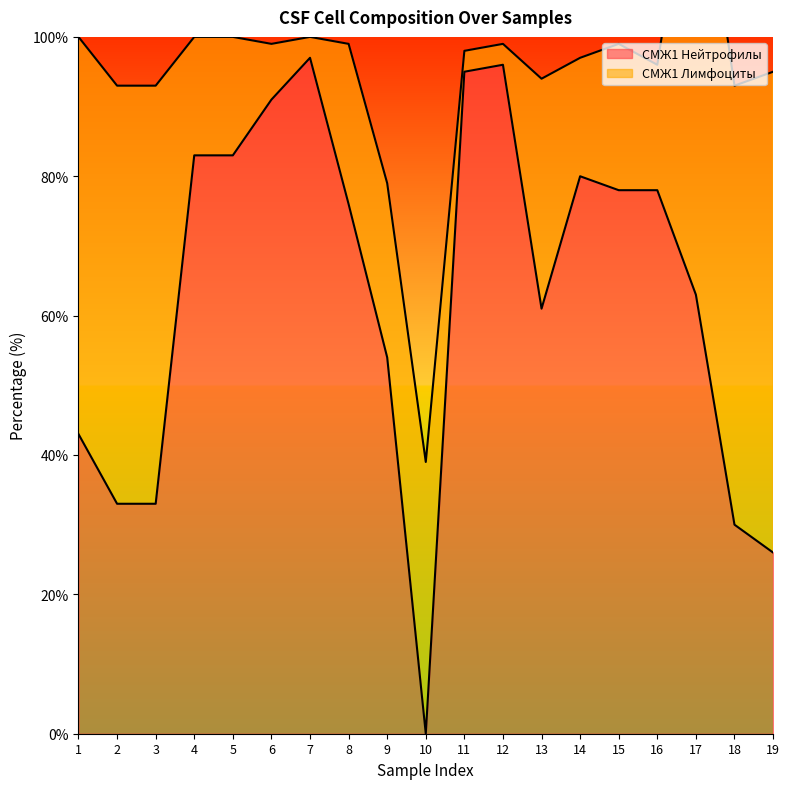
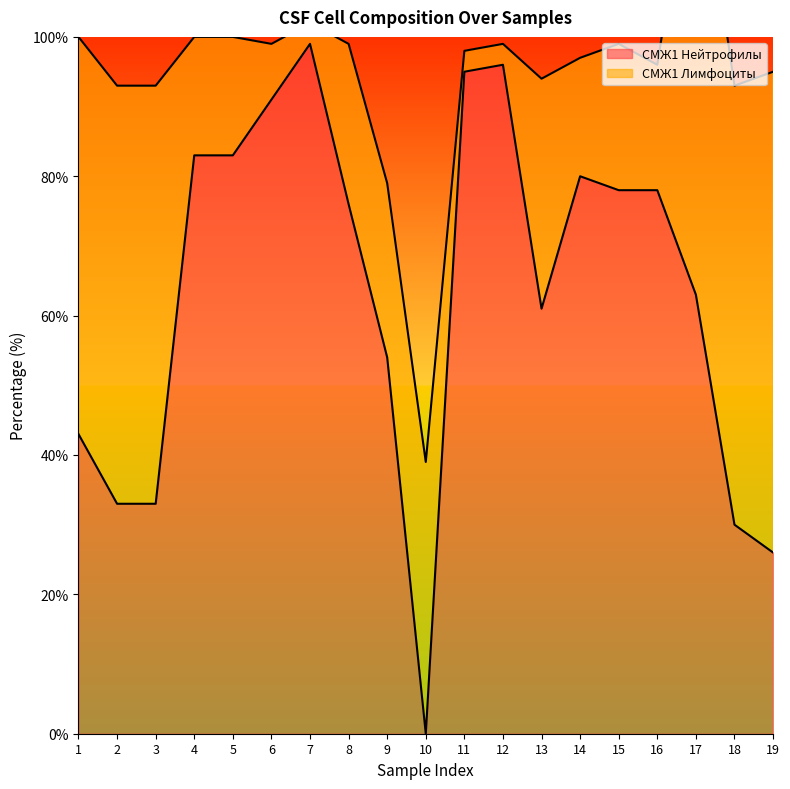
СМЖ1 Нейтрофилы, 7: 97% -> 99%
